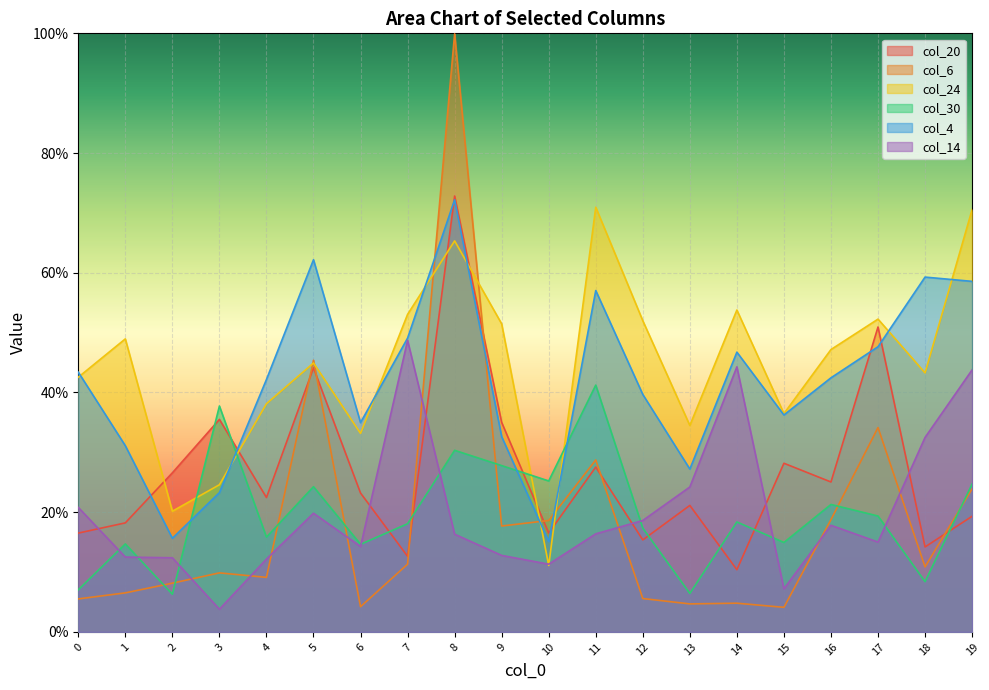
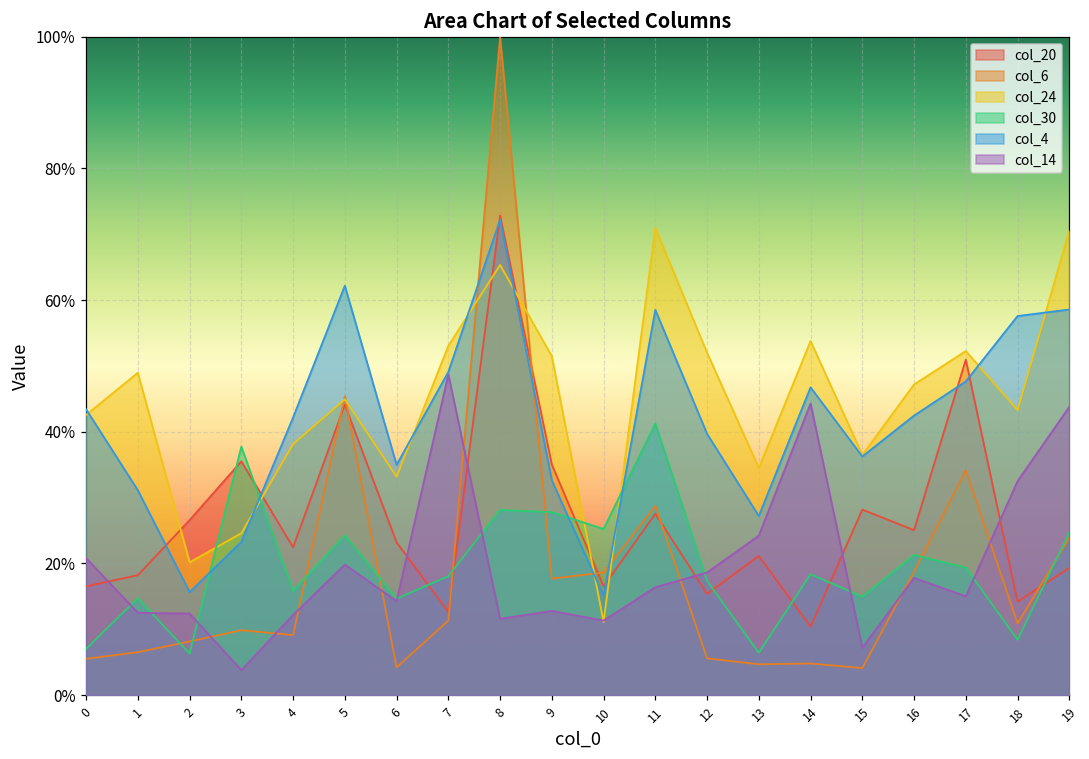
col_30, 8: 30% -> 28%
col_14, 8: 16% -> 12%
col_4, 11: 57% -> 59%
col_4, 18: 59% -> 58%
